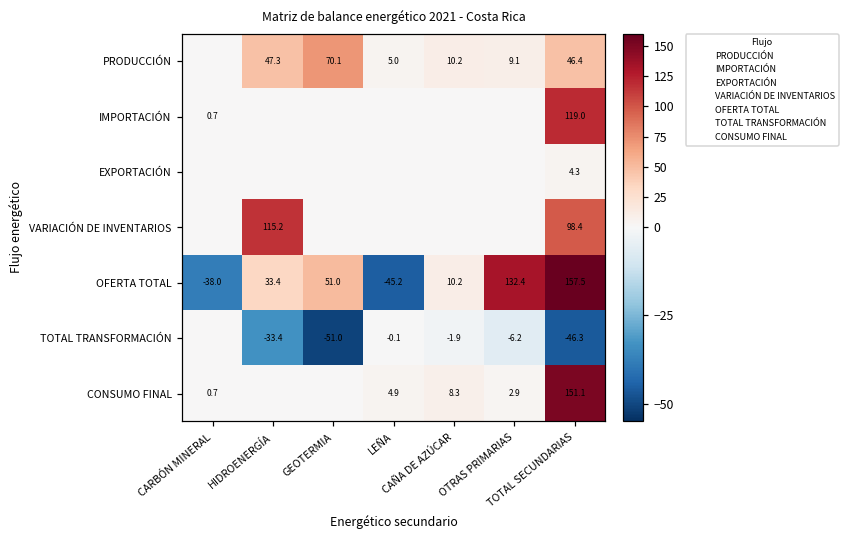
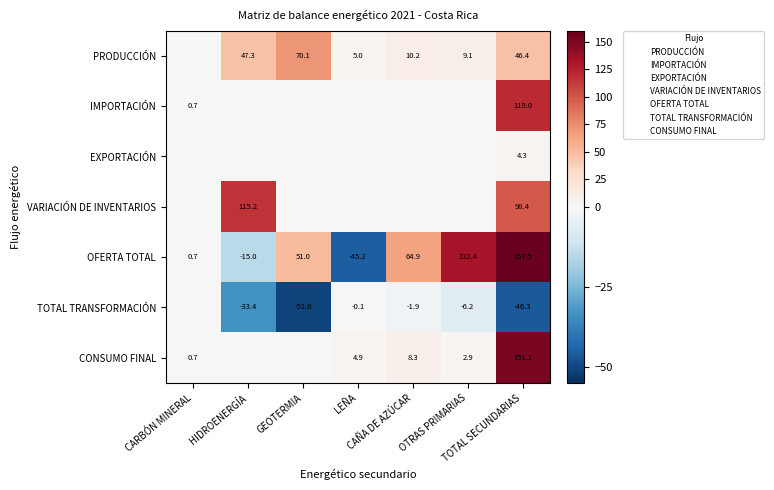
OFERTA TOTAL, CARBÓN MINERAL: -38.0 -> 0.7
OFERTA TOTAL, HIDROENERGÍA: 33.4 -> -15.0
OFERTA TOTAL, CAÑA DE AZÚCAR: 10.2 -> 64.9
